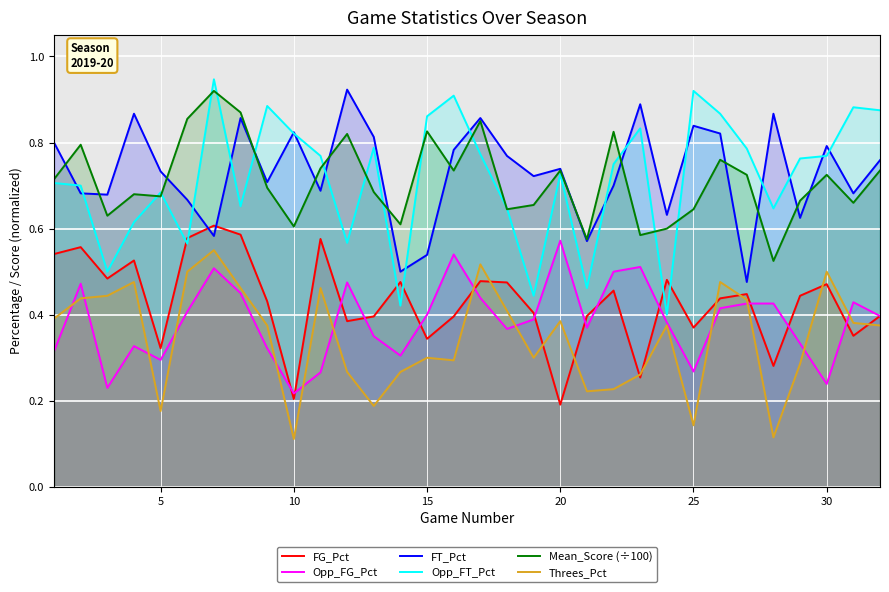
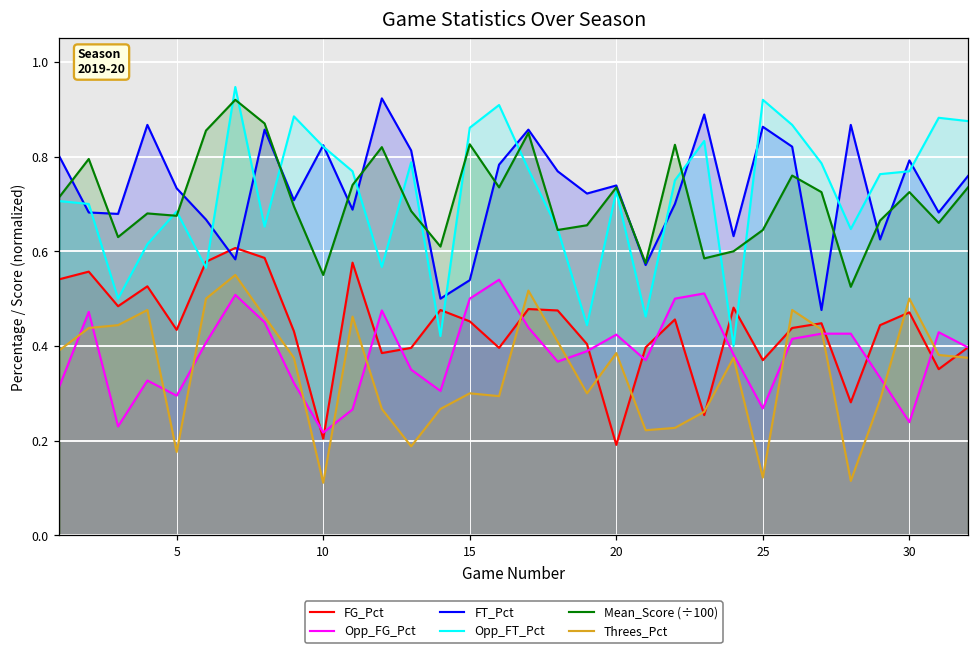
FG_Pct, 5: 0.32 -> 0.43
Mean_Score (÷100), 10: 0.61 -> 0.55
FG_Pct, 15: 0.34 -> 0.45
Opp_FG_Pct, 15: 0.4 -> 0.5
Opp_FG_Pct, 20: 0.57 -> 0.42
FT_Pct, 25: 0.84 -> 0.86
Threes_Pct, 25: 0.14 -> 0.12
